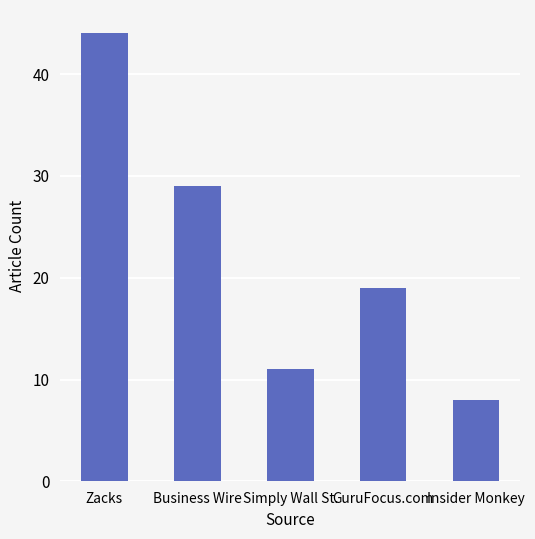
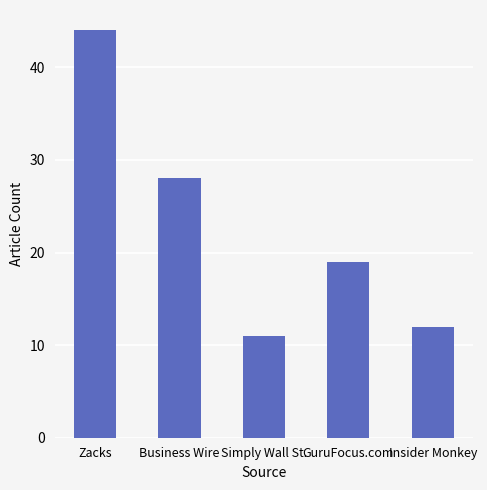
Business Wire: 29 -> 28
Insider Monkey: 8 -> 12
